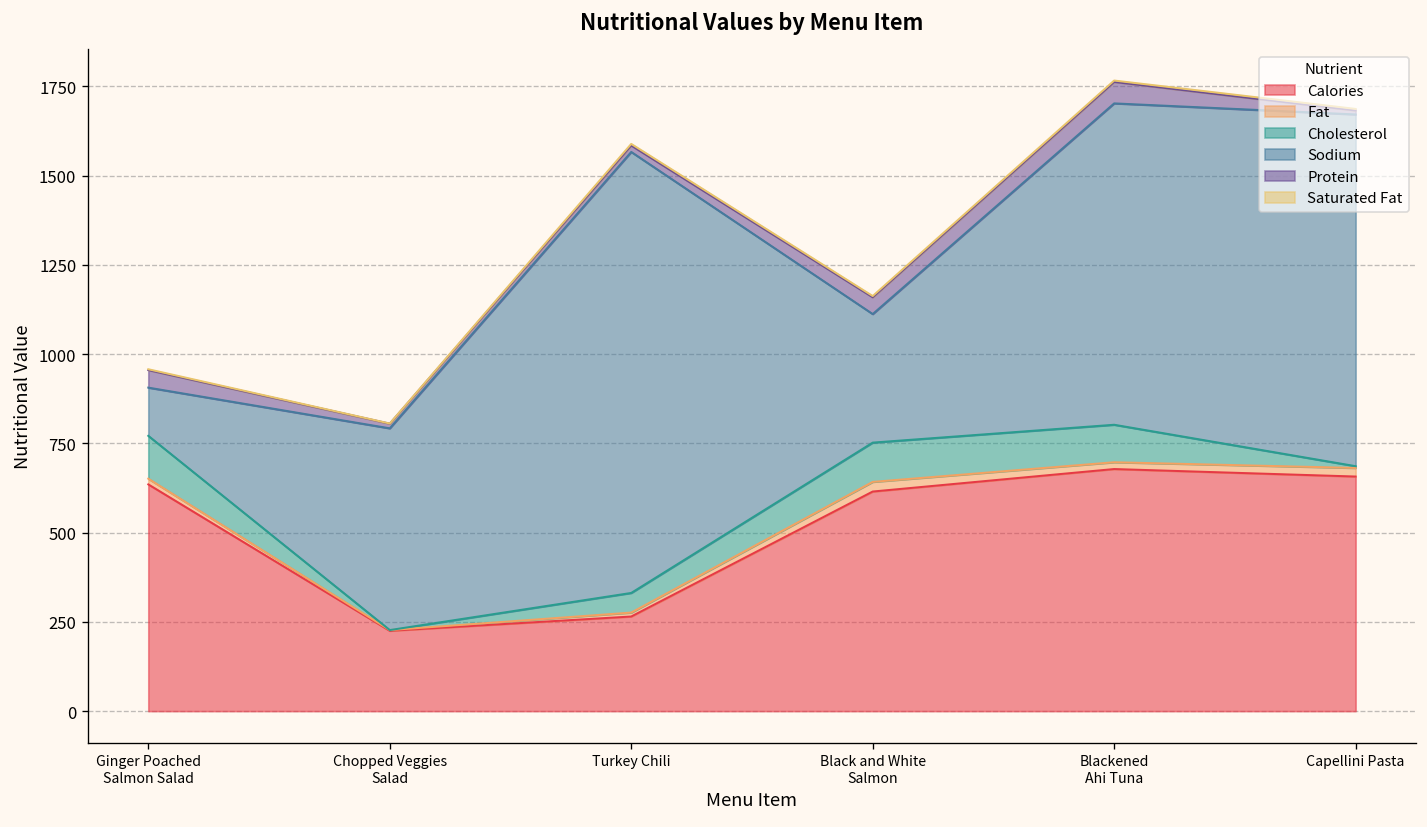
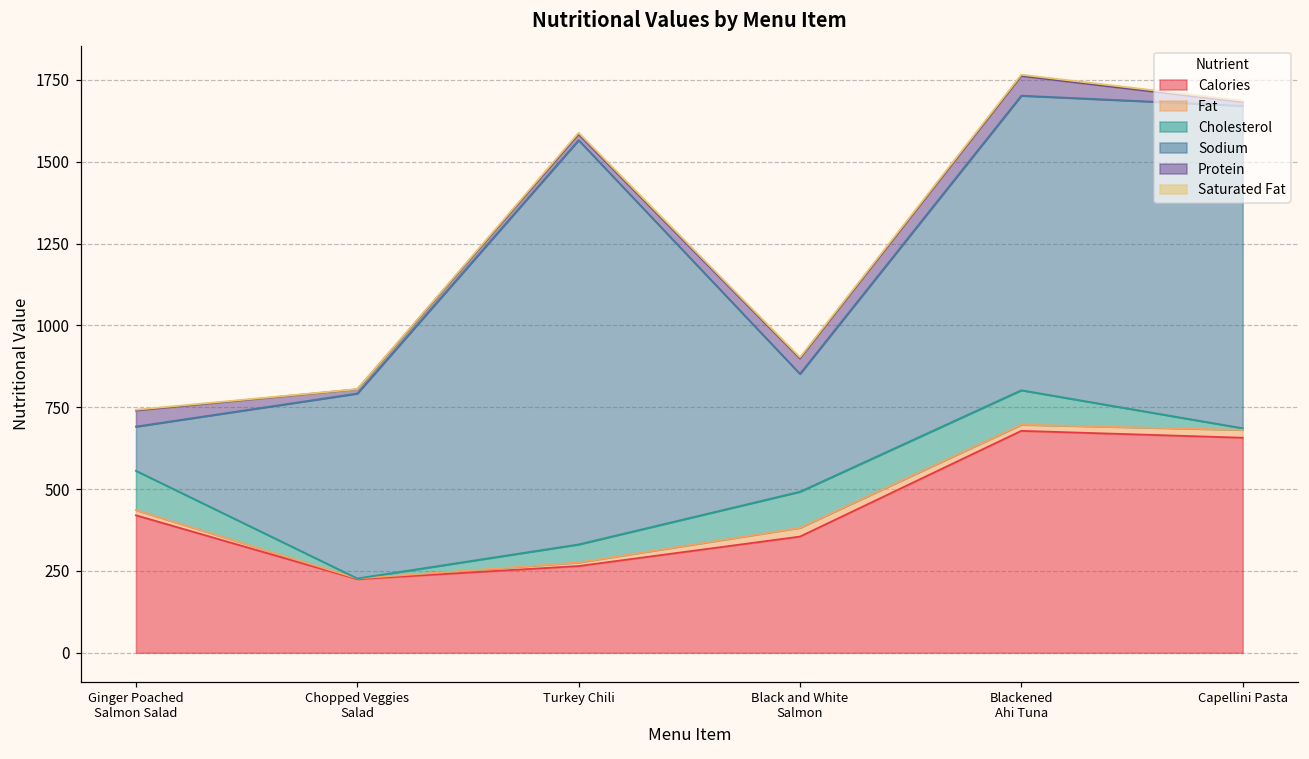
Calories, Ginger Poached Salmon Salad: 640 -> 420
Calories, Black and White Salmon: 620 -> 360
